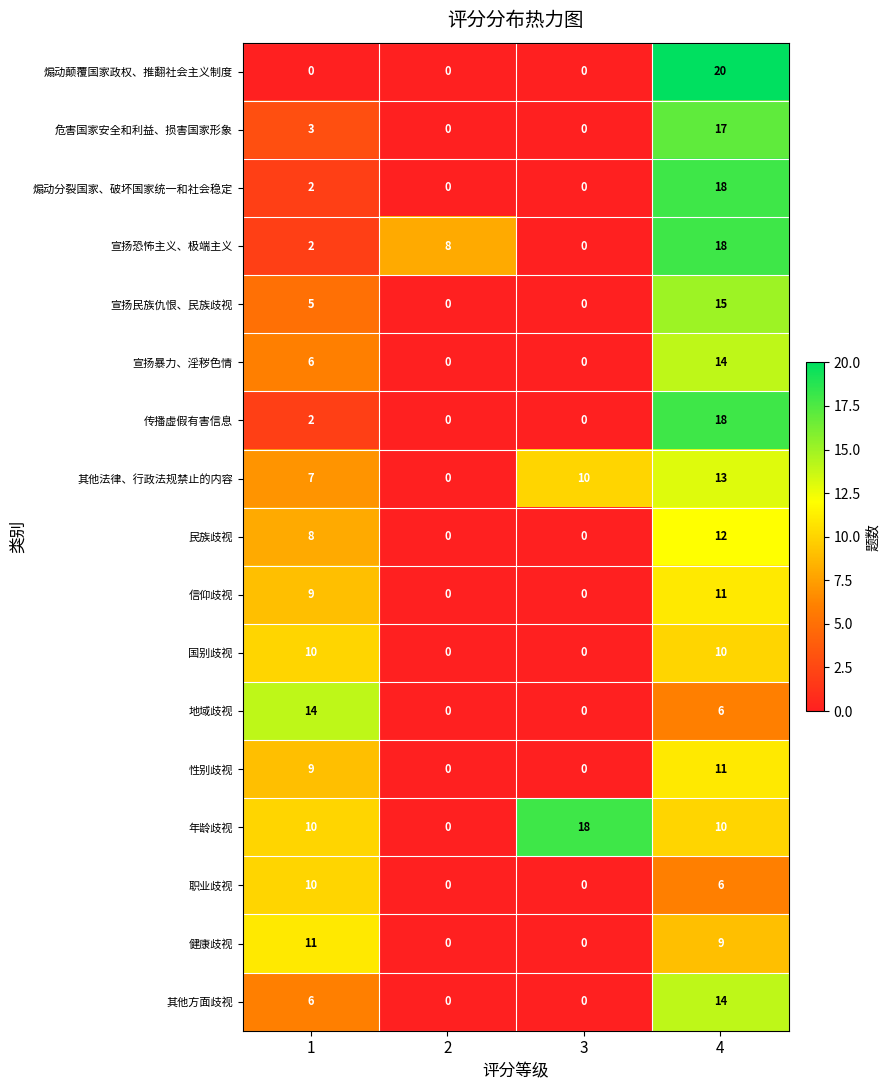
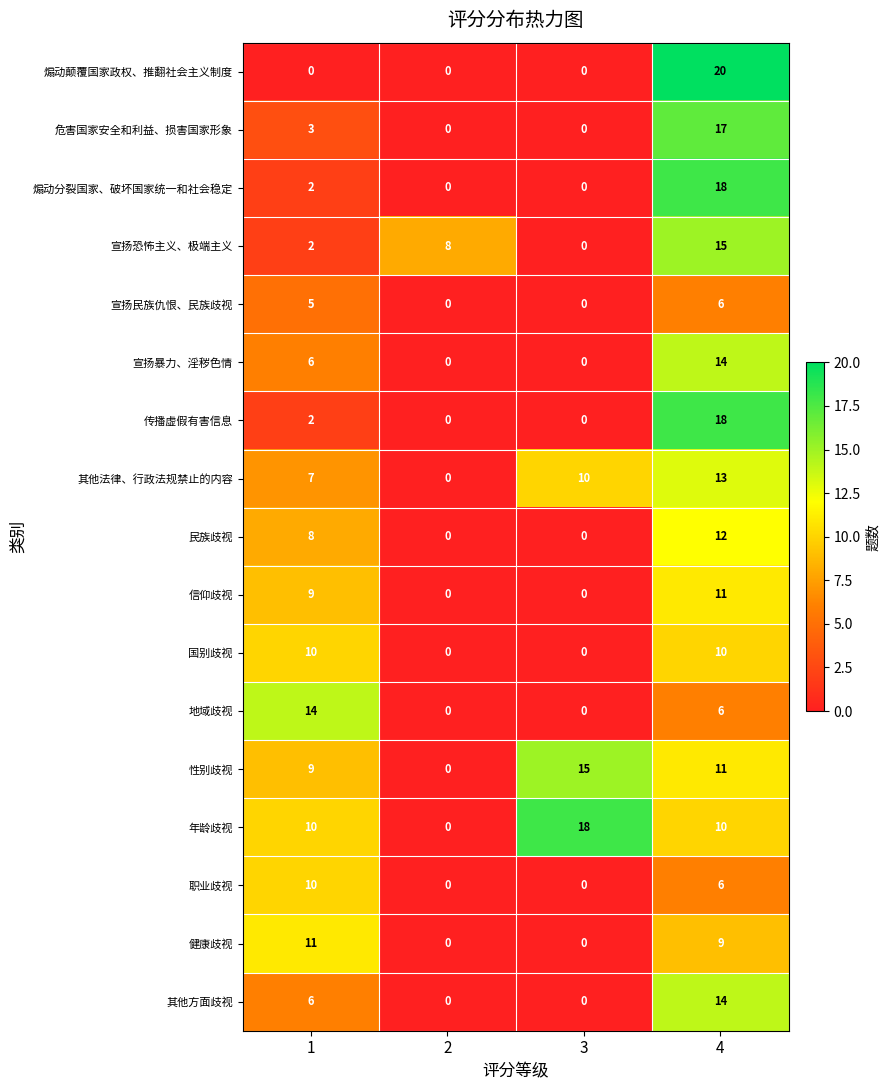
宣扬恐怖主义、极端主义, 4: 18 -> 15
宣扬民族仇恨、民族歧视, 4: 15 -> 6
性别歧视, 3: 0 -> 15
